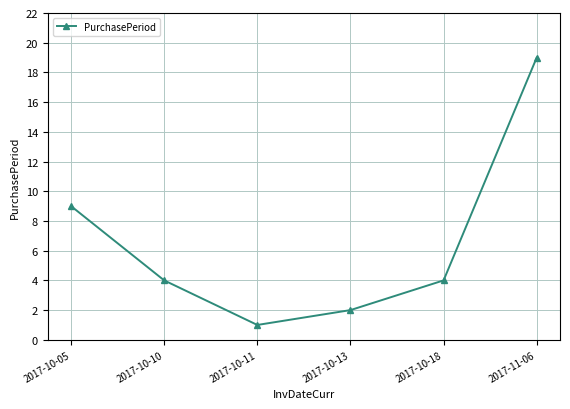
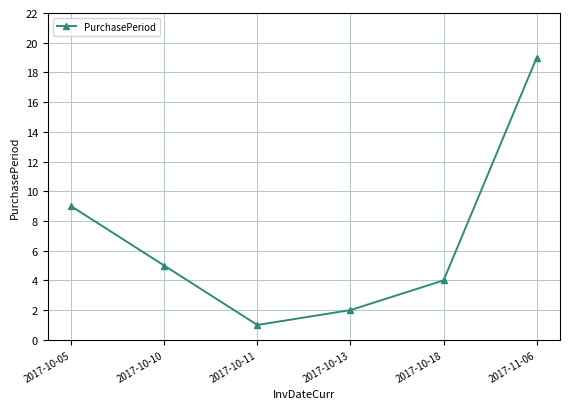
2017-10-10: 4 -> 5
